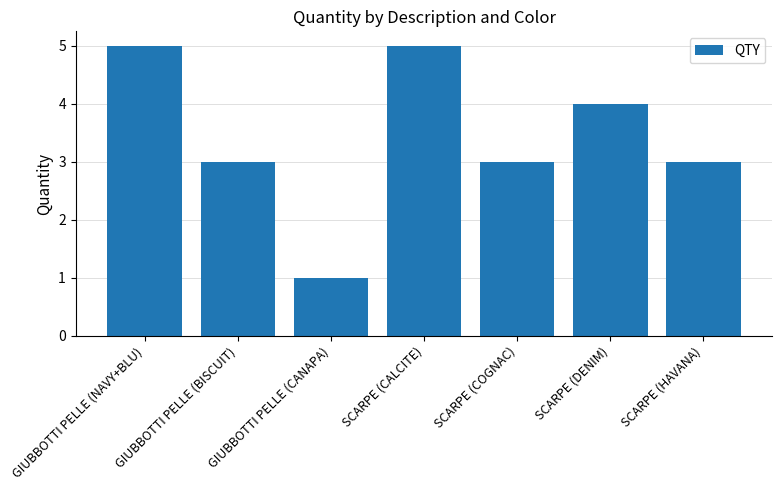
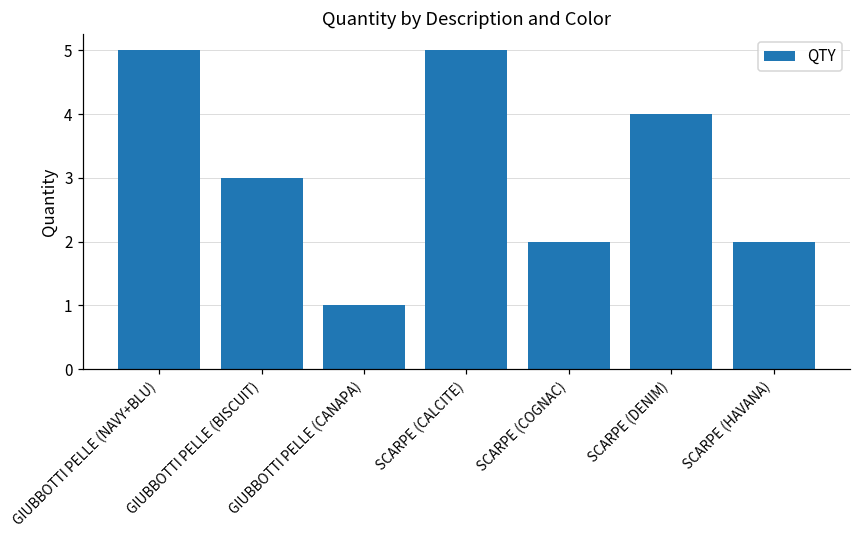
SCARPE (COGNAC): 3 -> 2
SCARPE (HAVANA): 3 -> 2
